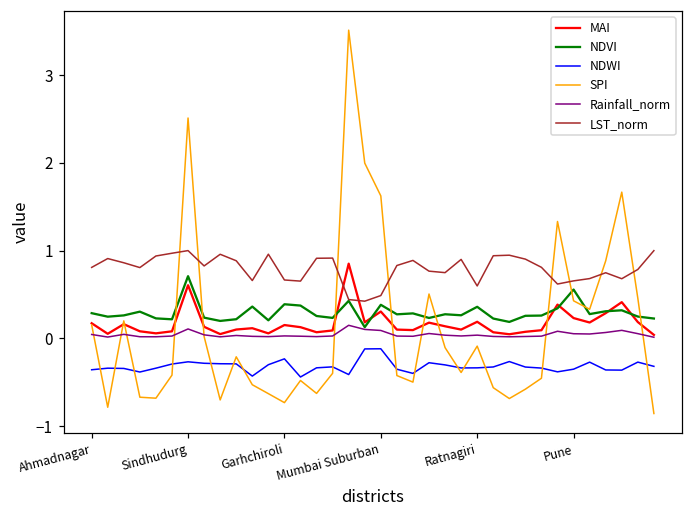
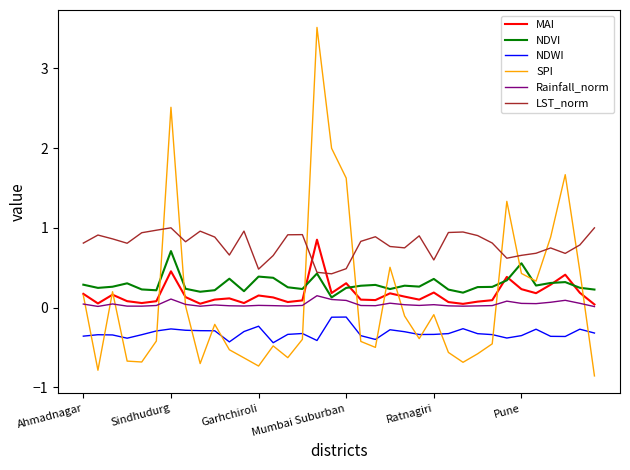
MAI, Sindhudurg: 0.6 -> 0.5
LST_norm, Garhchiroli: 0.7 -> 0.5
NDVI, Mumbai Suburban: 0.4 -> 0.2
